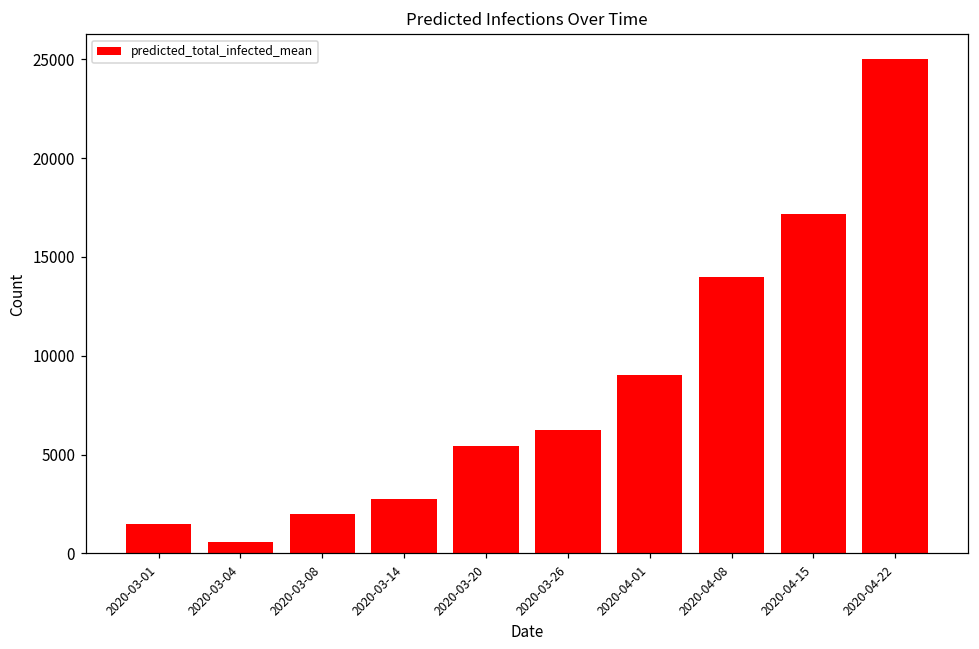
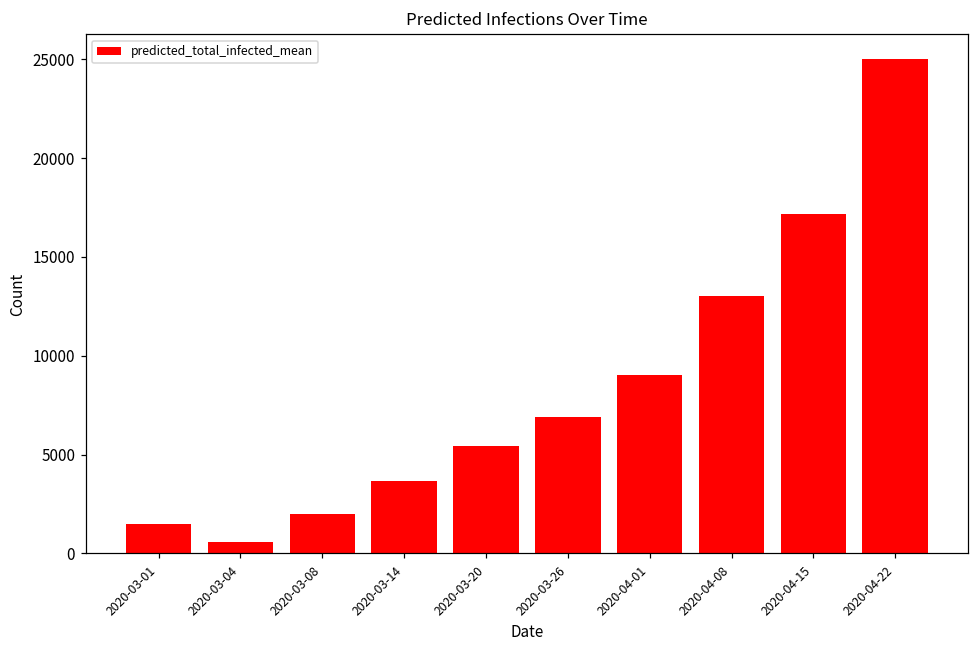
2020-03-14: 2700 -> 3700
2020-03-26: 6200 -> 6900
2020-04-08: 14000 -> 13000
